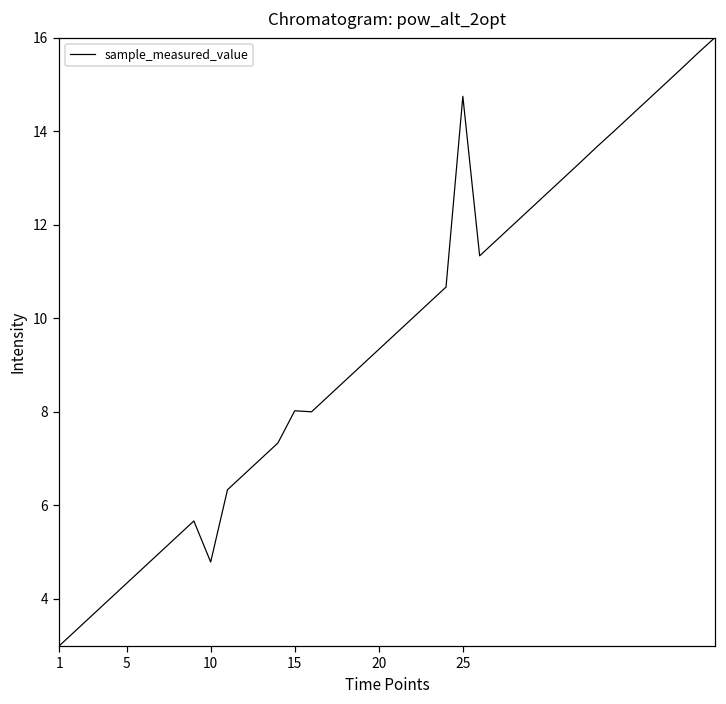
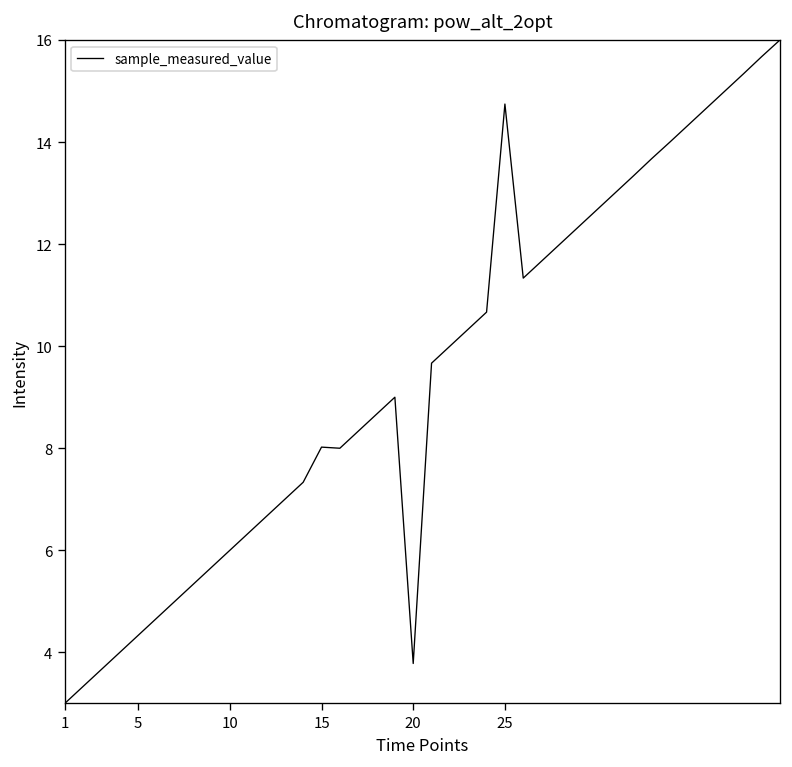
10: 4.8 -> 6.0
20: 9.3 -> 3.8
